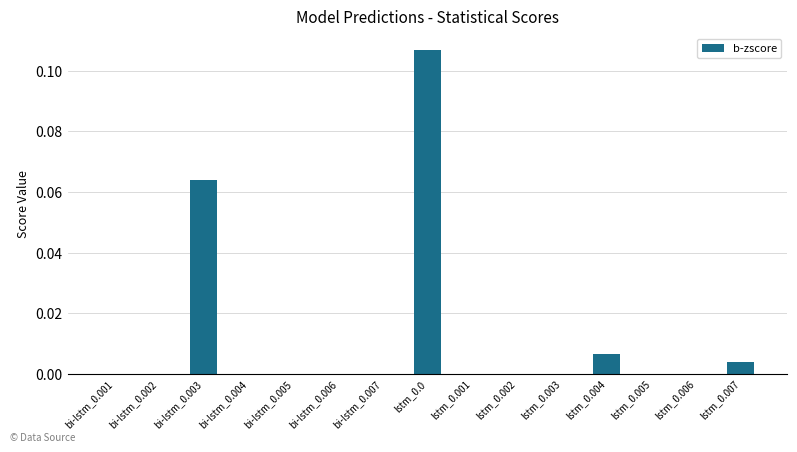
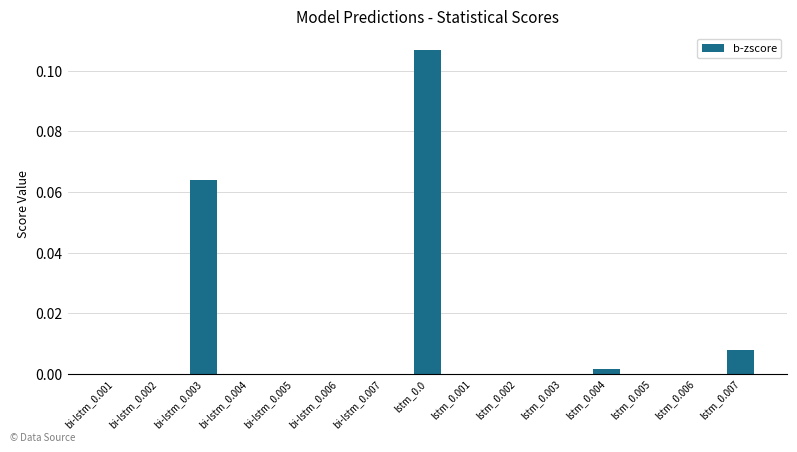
lstm_0.004: 0.007 -> 0.002
lstm_0.007: 0.004 -> 0.008
